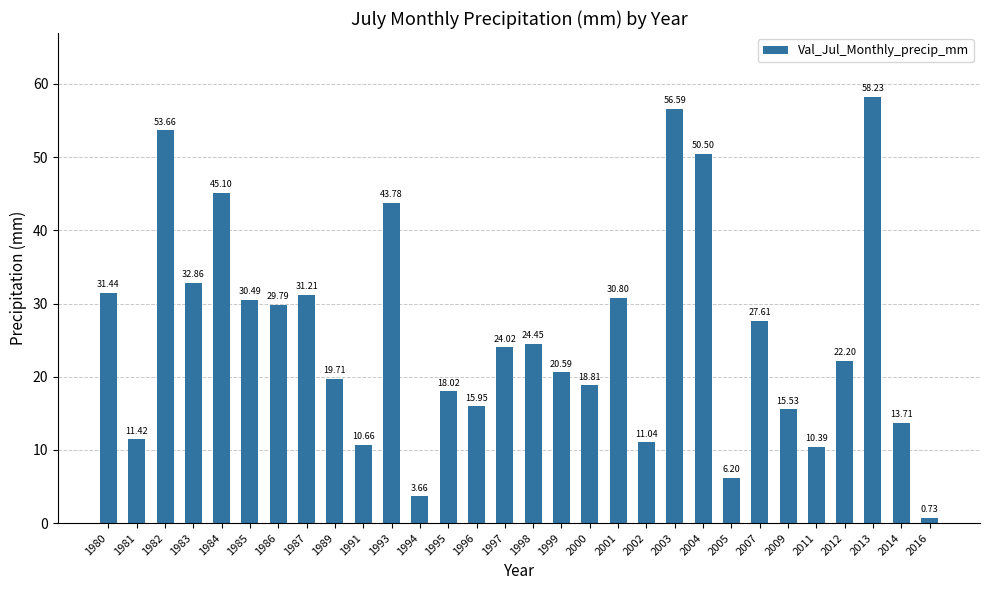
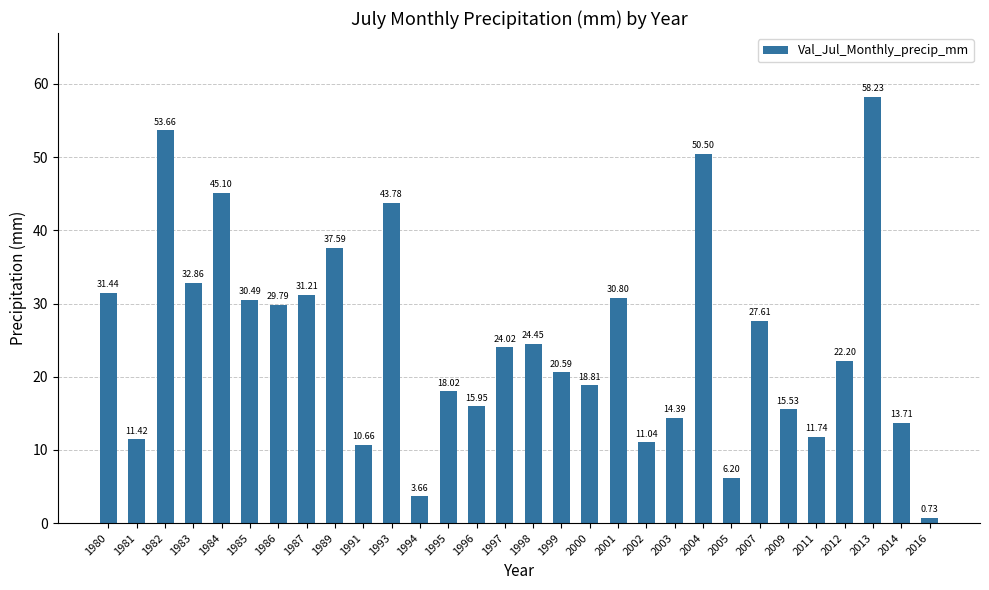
1989: 19.71 -> 37.59
2003: 56.59 -> 14.39
2011: 10.39 -> 11.74
